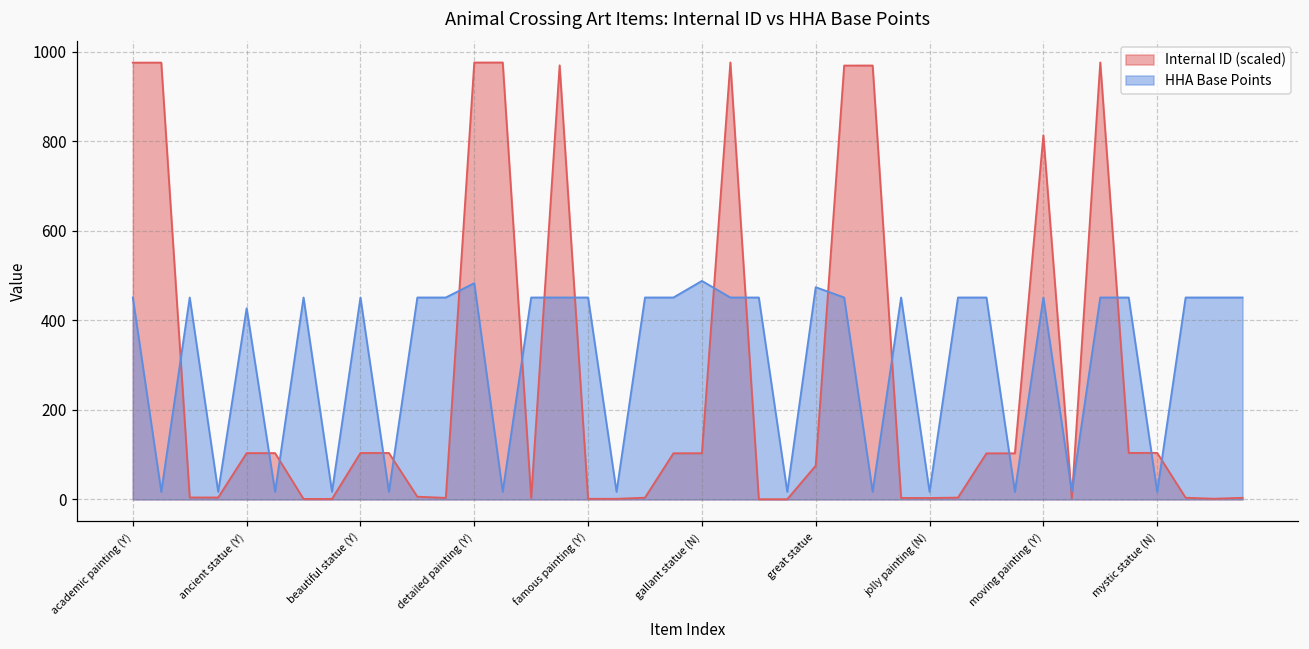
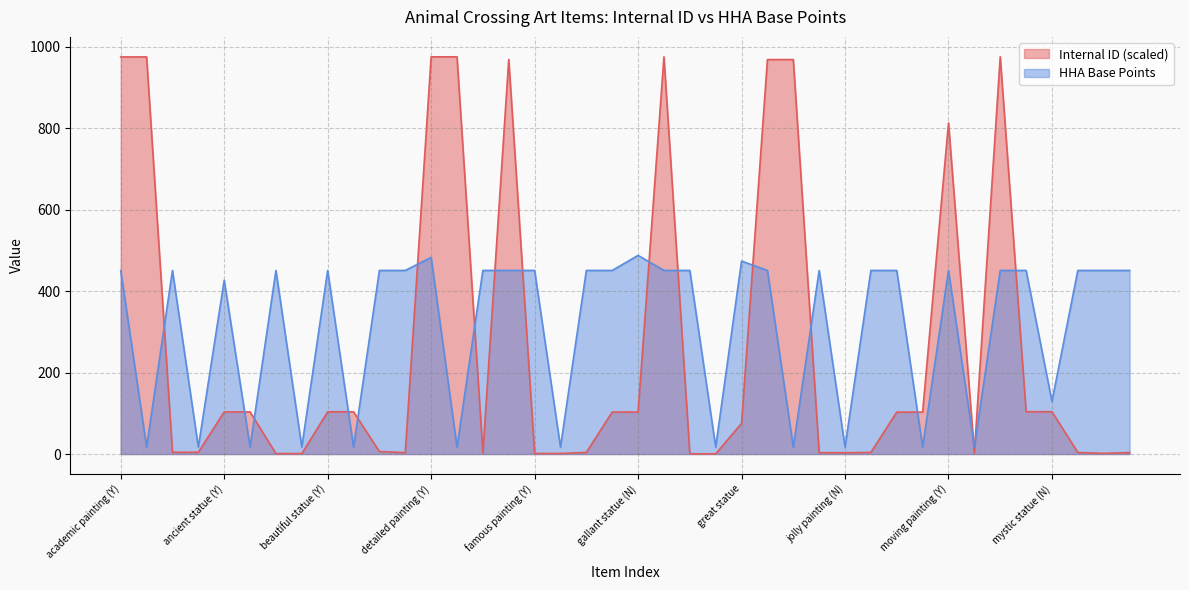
HHA Base Points, mystic statue (N): 20 -> 130
